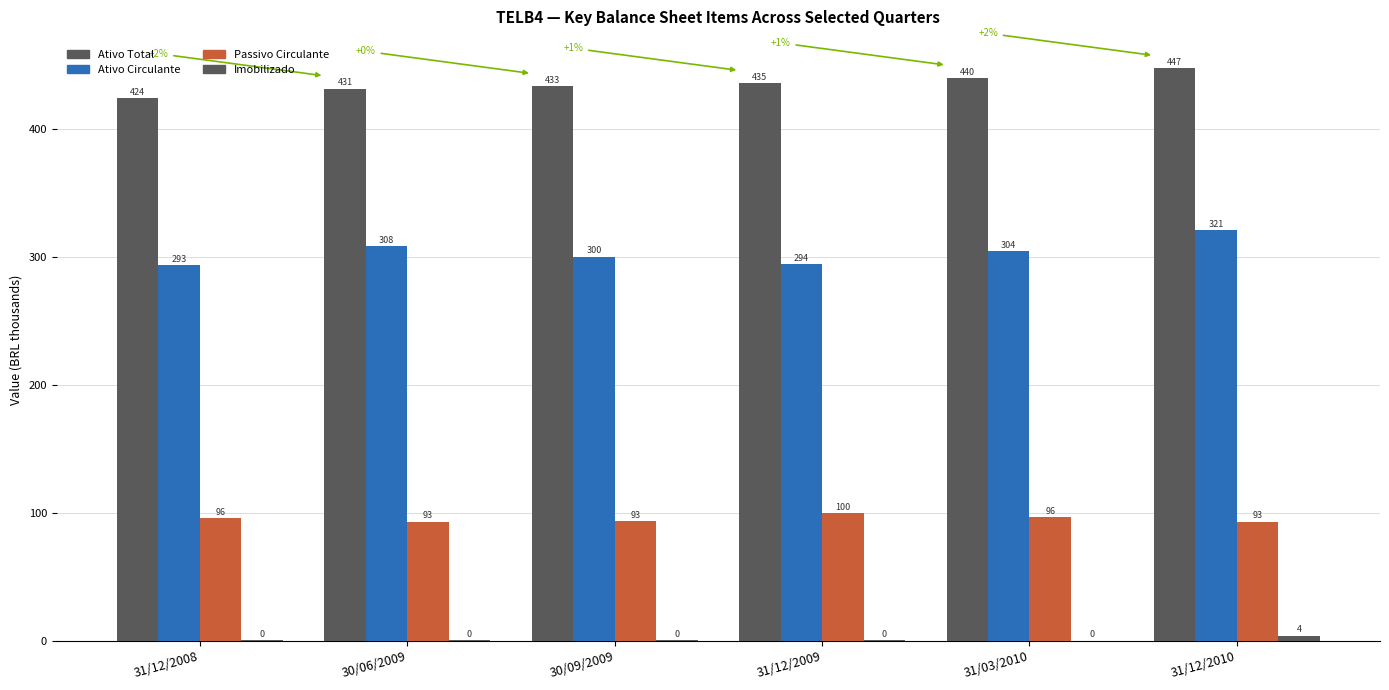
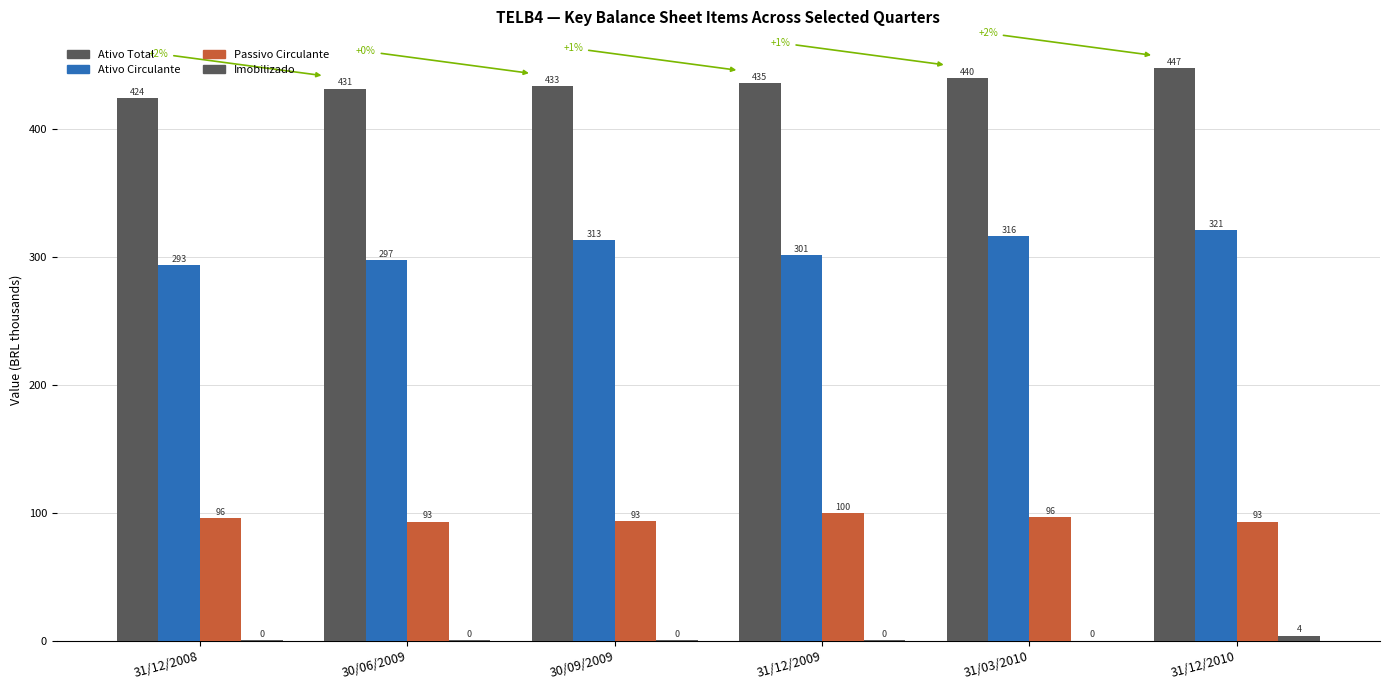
Ativo Circulante, 30/06/2009: 308 -> 297
Ativo Circulante, 30/09/2009: 300 -> 313
Ativo Circulante, 31/12/2009: 294 -> 301
Ativo Circulante, 31/03/2010: 304 -> 316
